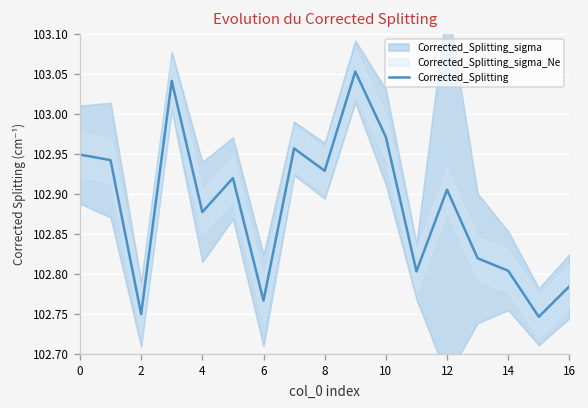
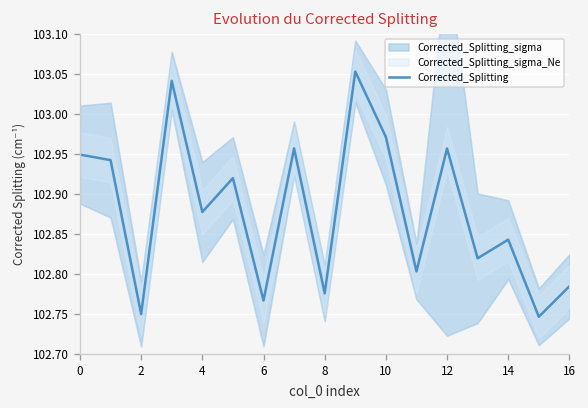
Corrected_Splitting, 8: 102.93 -> 102.78
Corrected_Splitting, 12: 102.91 -> 102.96
Corrected_Splitting, 14: 102.80 -> 102.84
